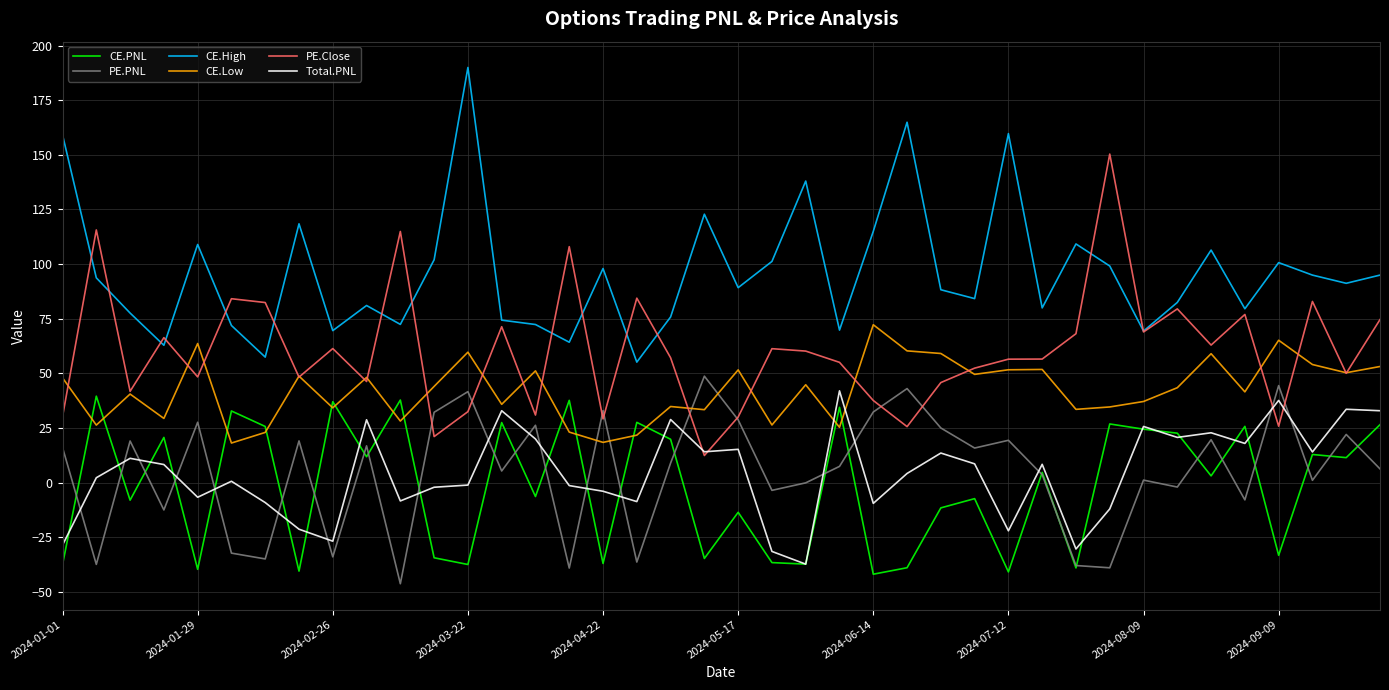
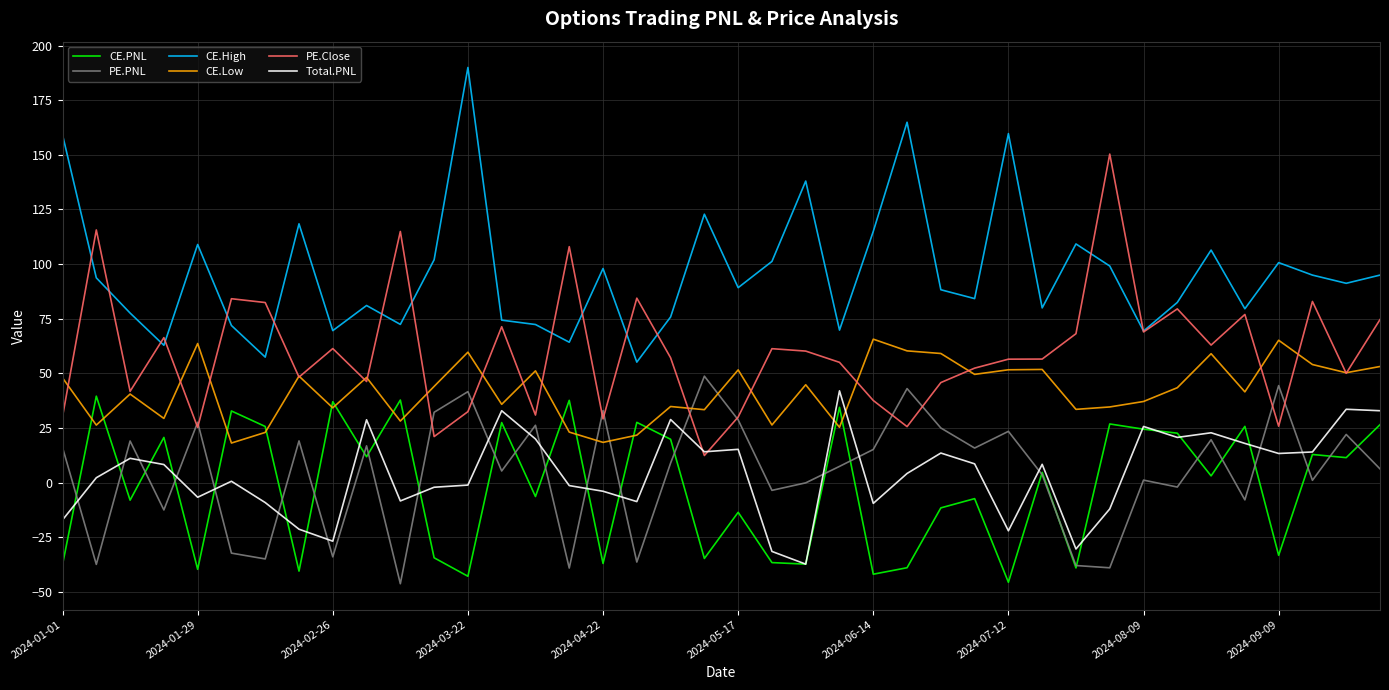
Total.PNL, 2024-01-01: -28 -> -17
PE.Close, 2024-01-29: 48 -> 25
CE.PNL, 2024-03-22: -37 -> -43
PE.PNL, 2024-06-14: 32 -> 15
CE.Low, 2024-06-14: 72 -> 66
CE.PNL, 2024-07-12: -41 -> -45
PE.PNL, 2024-07-12: 19 -> 24
Total.PNL, 2024-09-09: 38 -> 13
